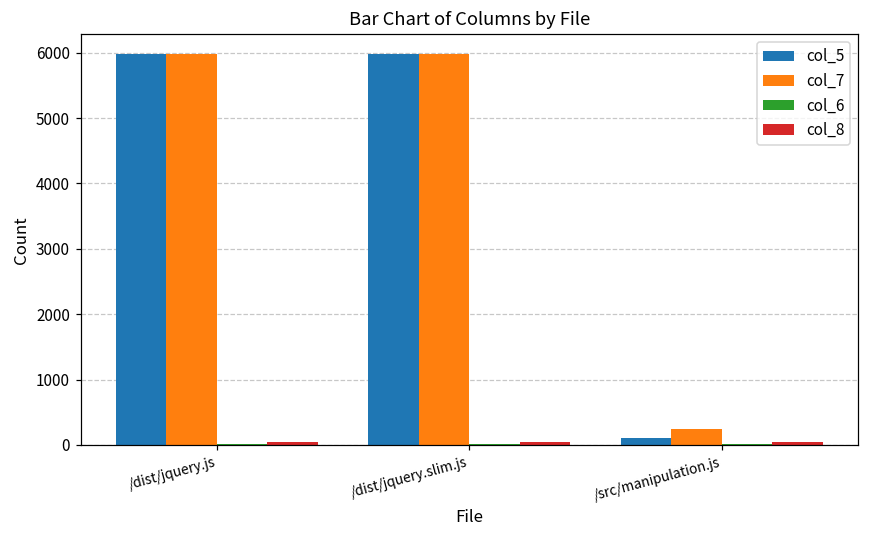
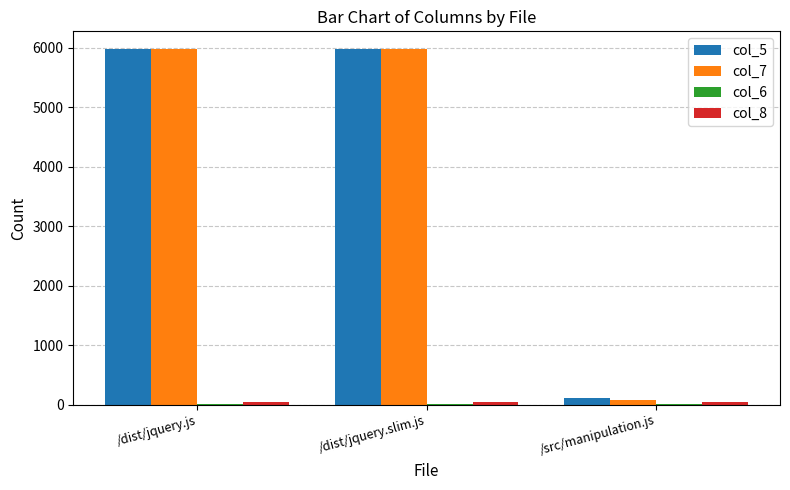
col_7, /src/manipulation.js: 200 -> 100
